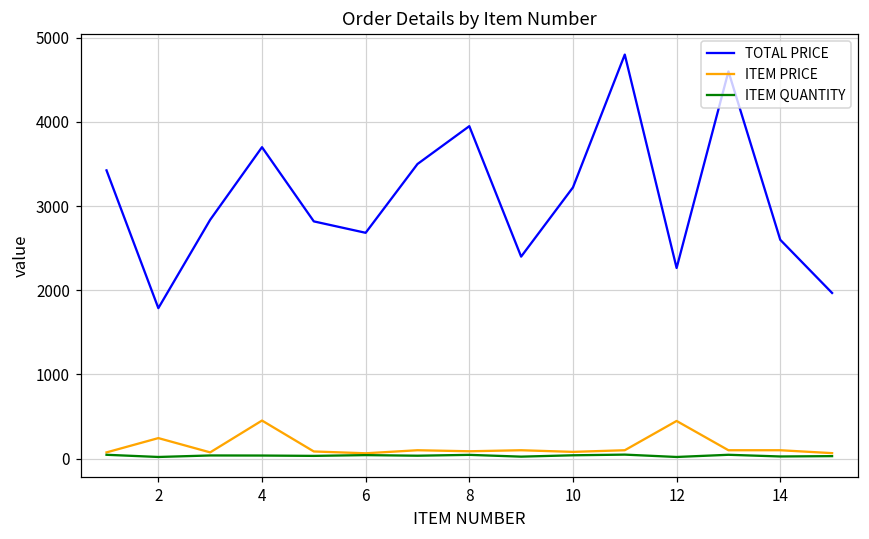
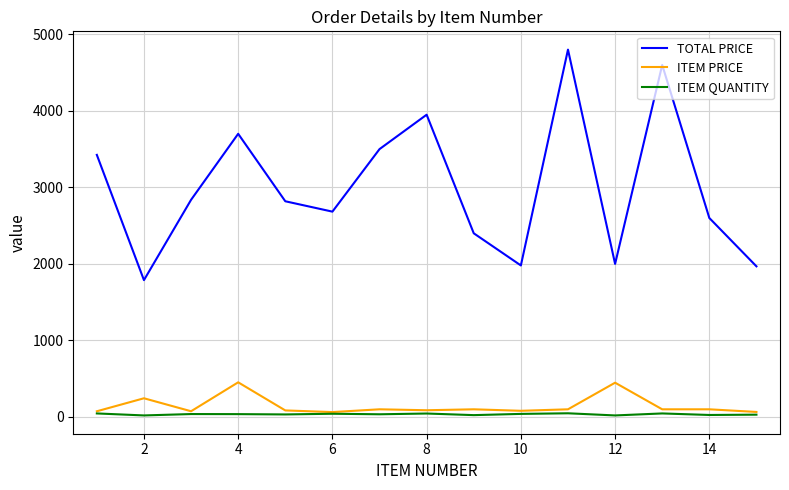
TOTAL PRICE, 10: 3200 -> 2000
TOTAL PRICE, 12: 2300 -> 2000
